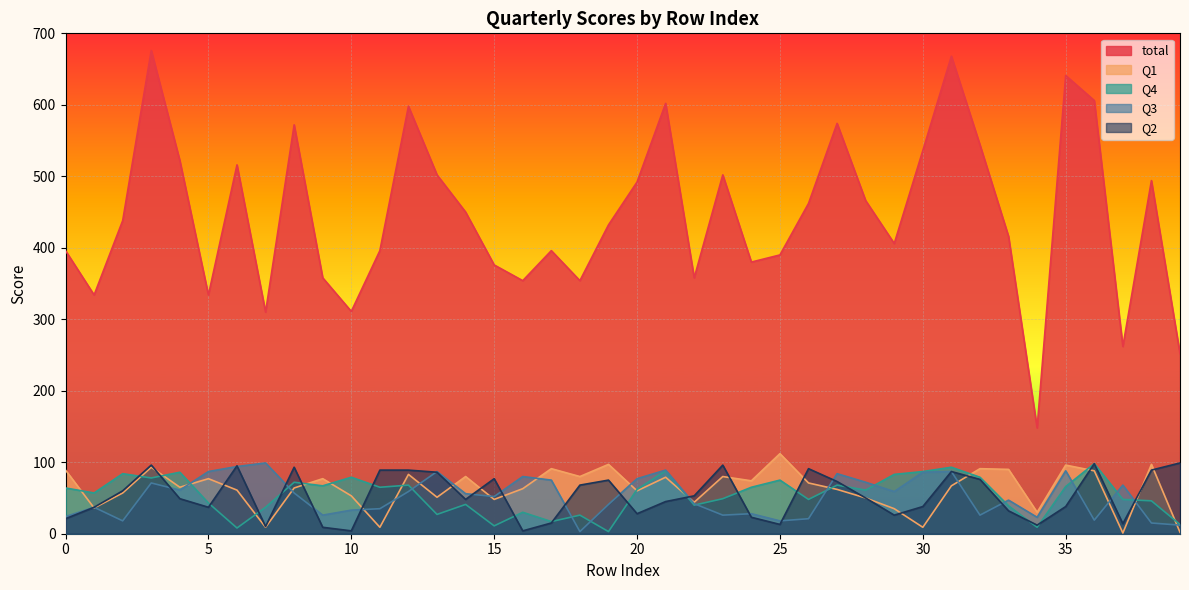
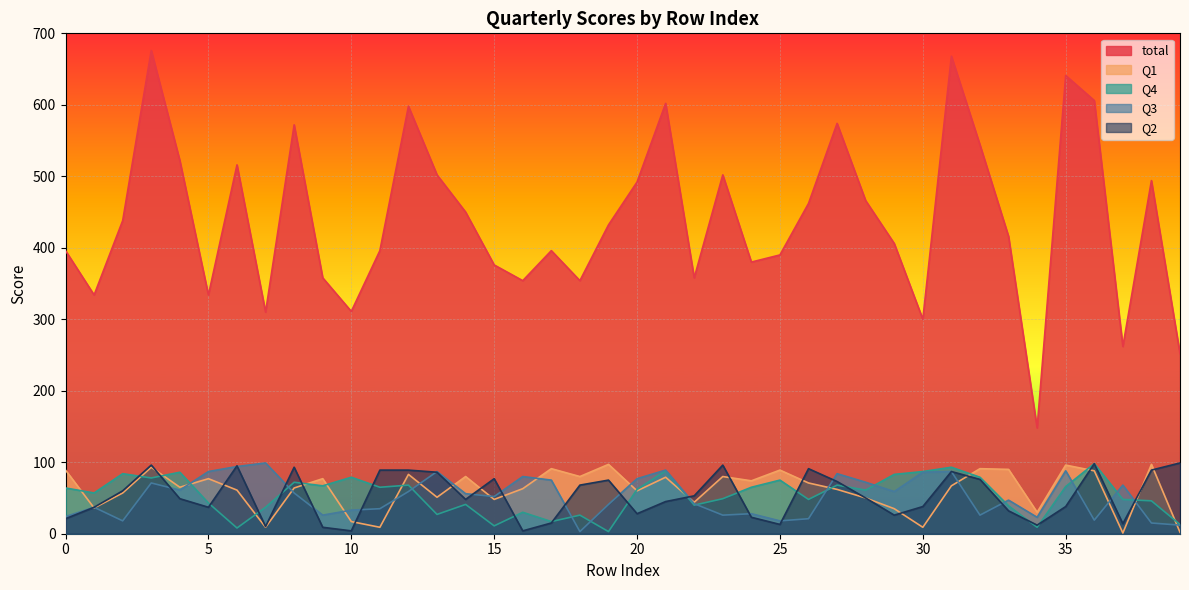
Q1, 10: 50 -> 20
Q1, 25: 110 -> 90
total, 30: 540 -> 300
